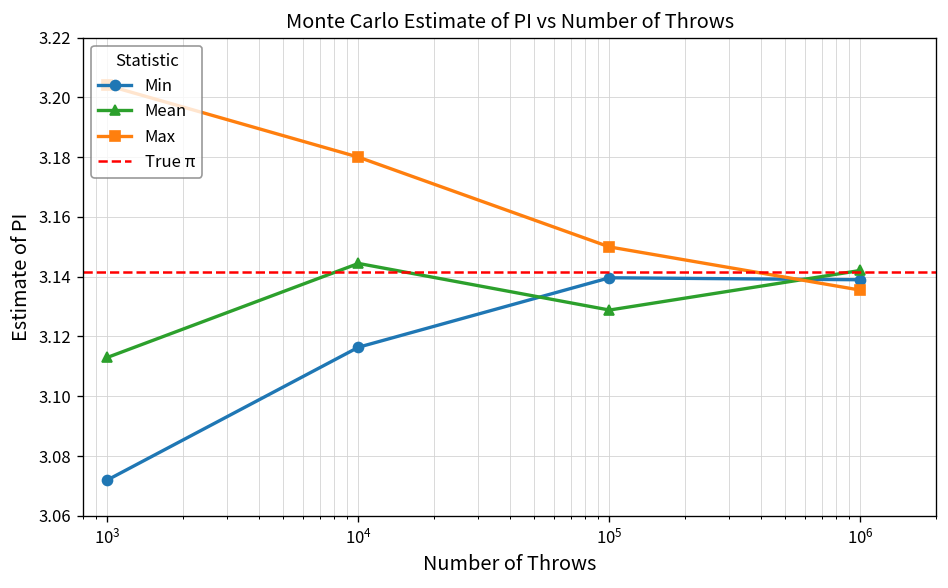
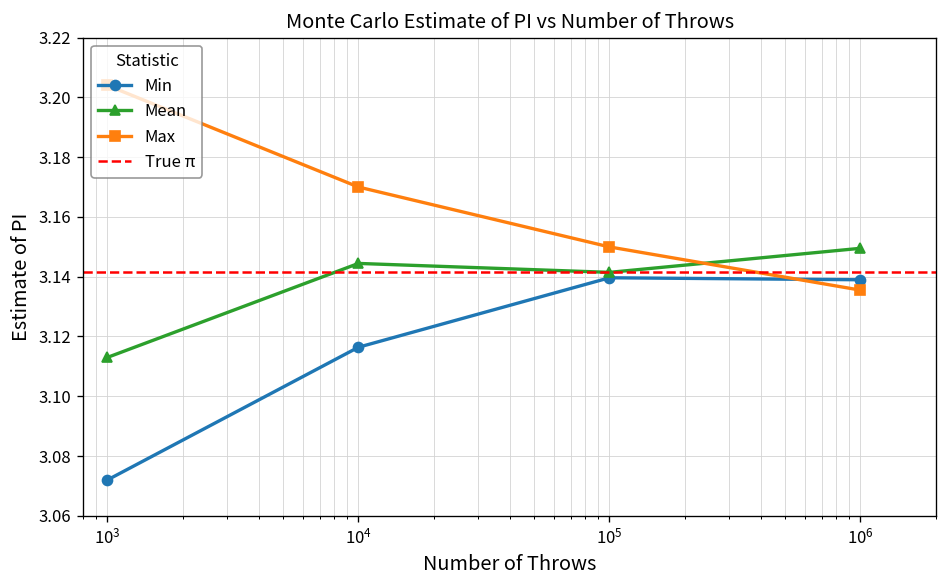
Max, 10^4: 3.18 -> 3.17
Mean, 10^5: 3.129 -> 3.141
Mean, 10^6: 3.142 -> 3.150
